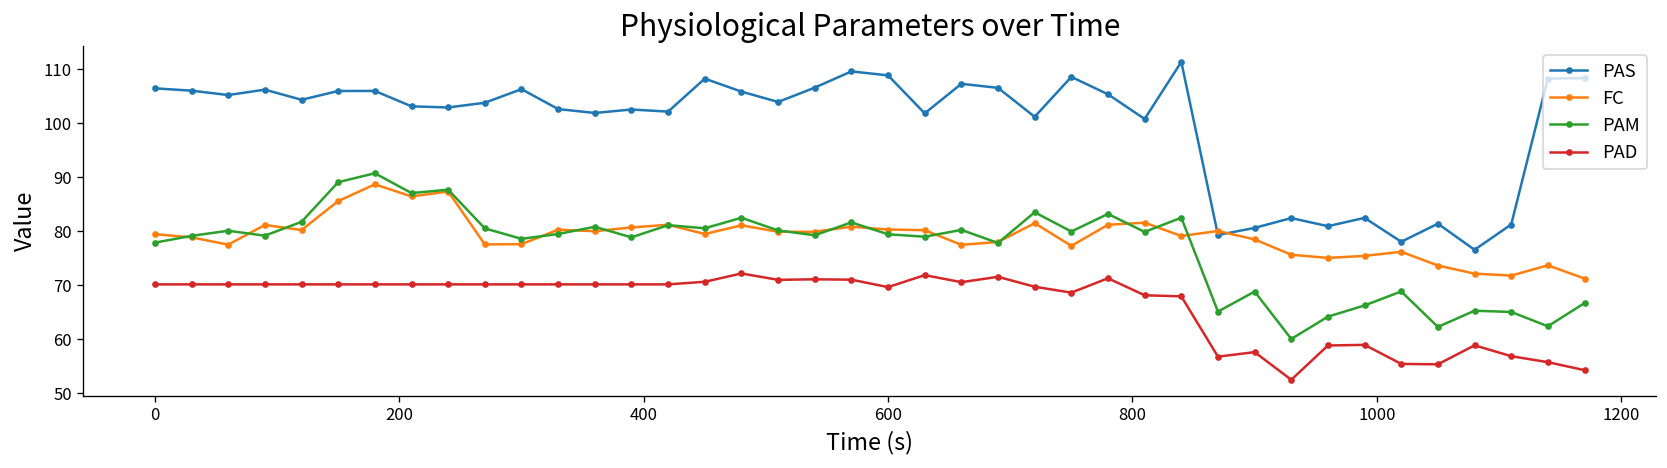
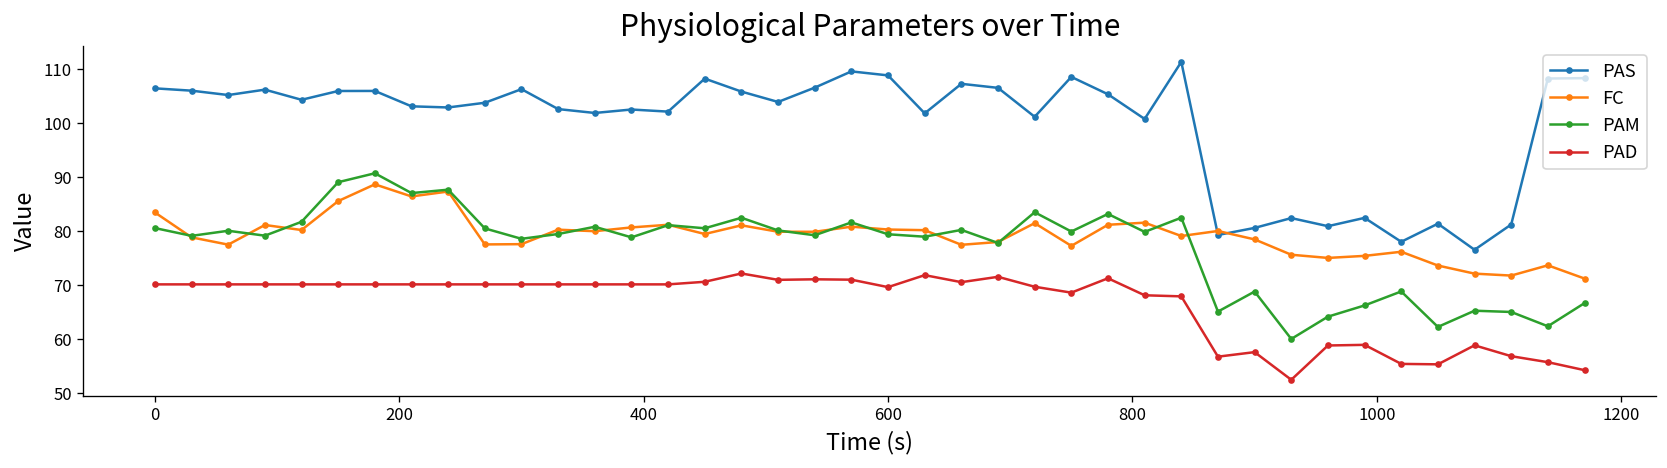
FC, 0: 79 -> 83
PAM, 0: 78 -> 81
